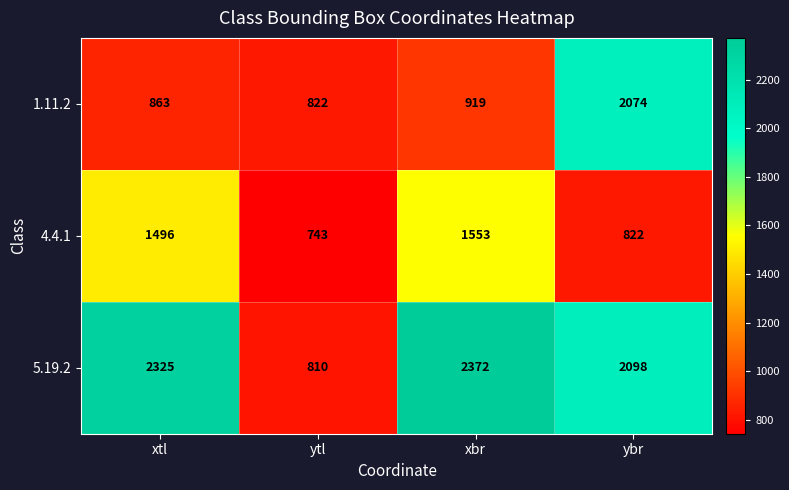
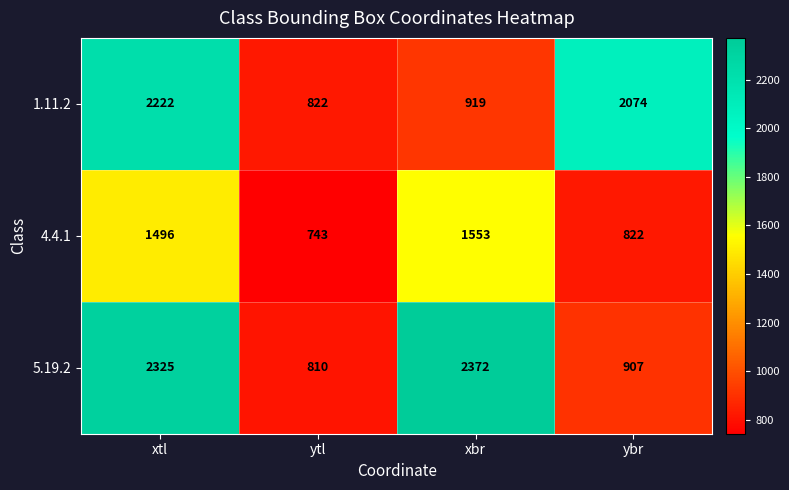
1.11.2, xtl: 863 -> 2222
5.19.2, ybr: 2098 -> 907
